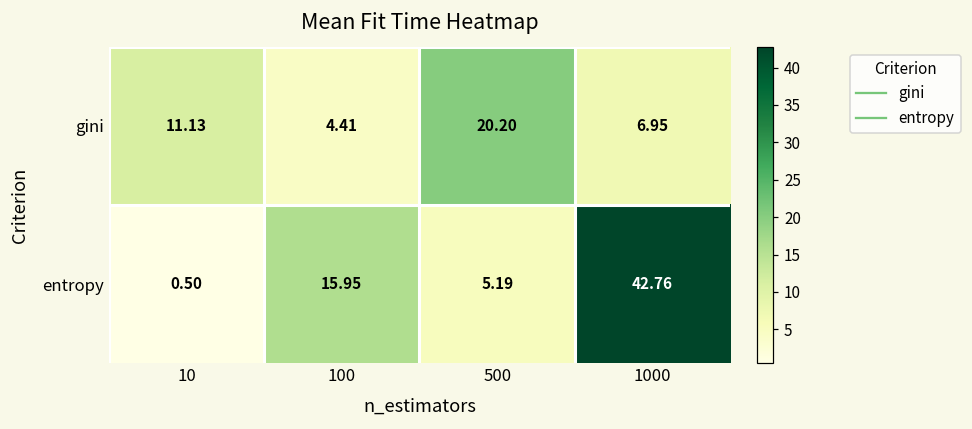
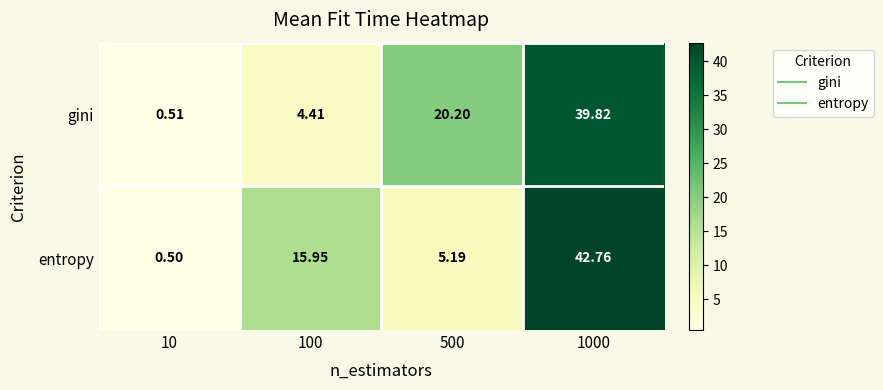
gini, 10: 11.13 -> 0.51
gini, 1000: 6.95 -> 39.82
